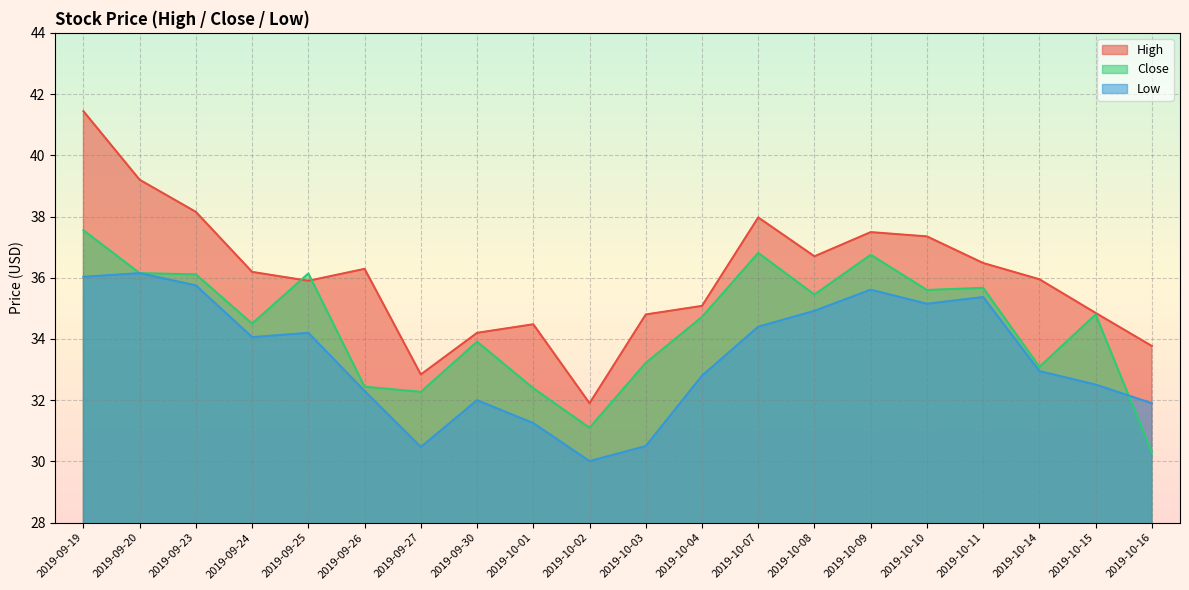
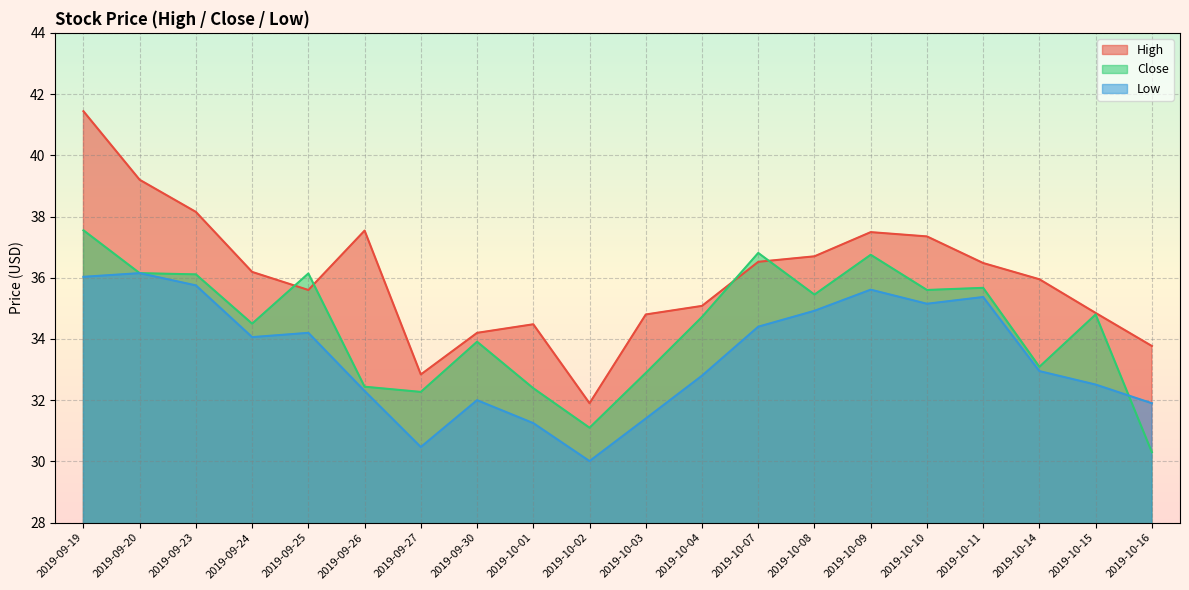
High, 2019-09-25: 35.9 -> 35.6
High, 2019-09-26: 36.3 -> 37.5
Close, 2019-10-03: 33.2 -> 32.9
Low, 2019-10-03: 30.5 -> 31.4
High, 2019-10-07: 38.0 -> 36.5
